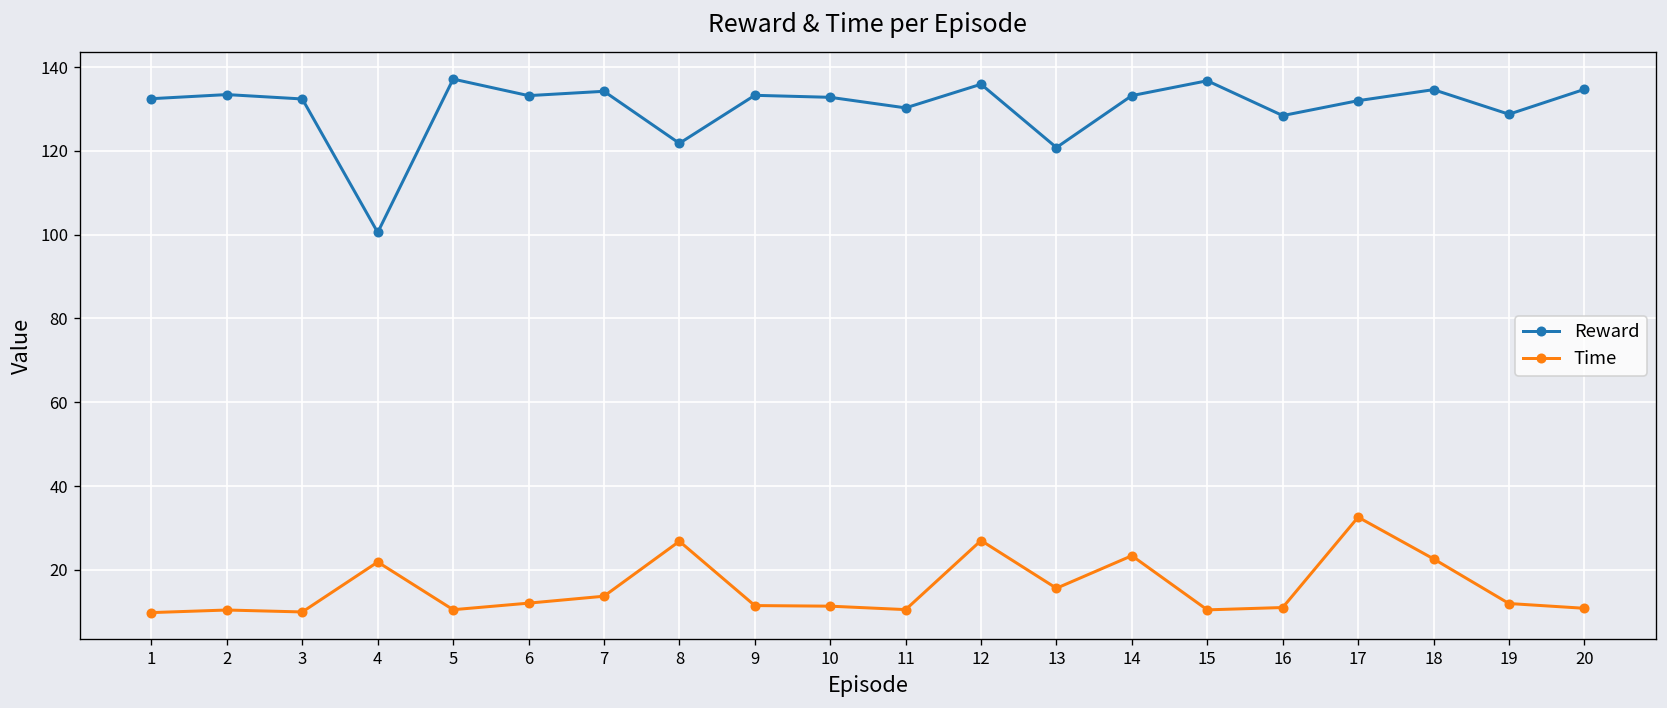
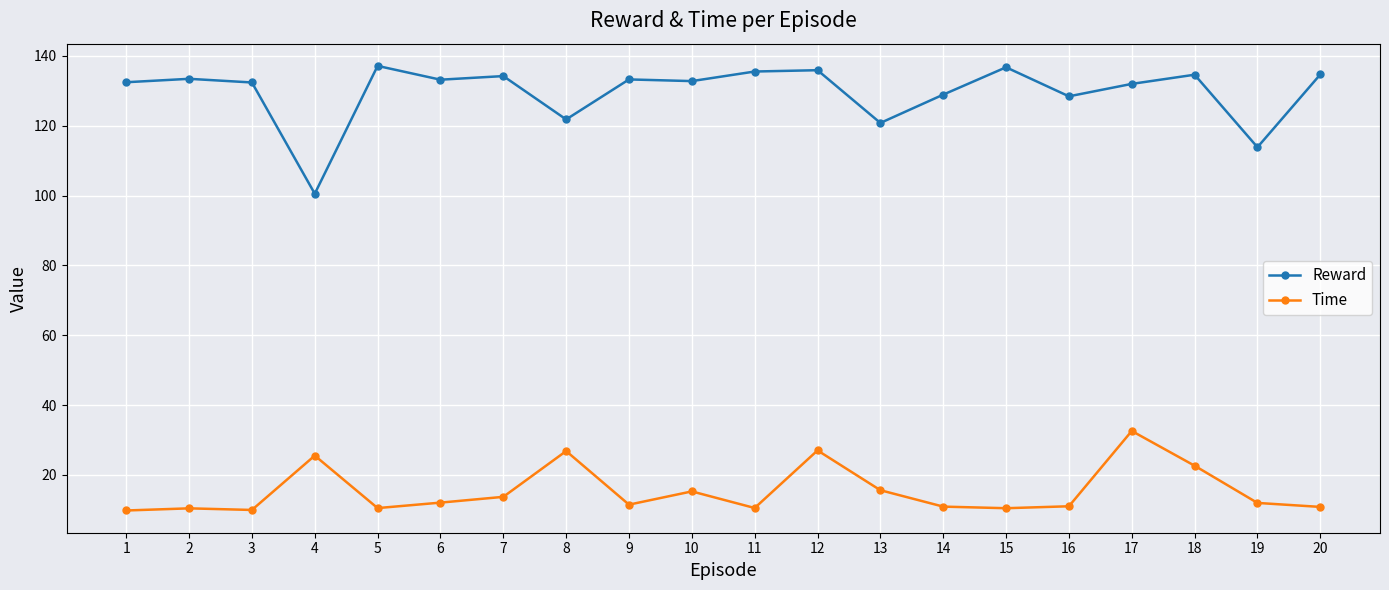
Time, 4: 22 -> 26
Time, 10: 11 -> 15
Reward, 11: 130 -> 136
Reward, 14: 133 -> 129
Time, 14: 23 -> 11
Reward, 19: 129 -> 114
